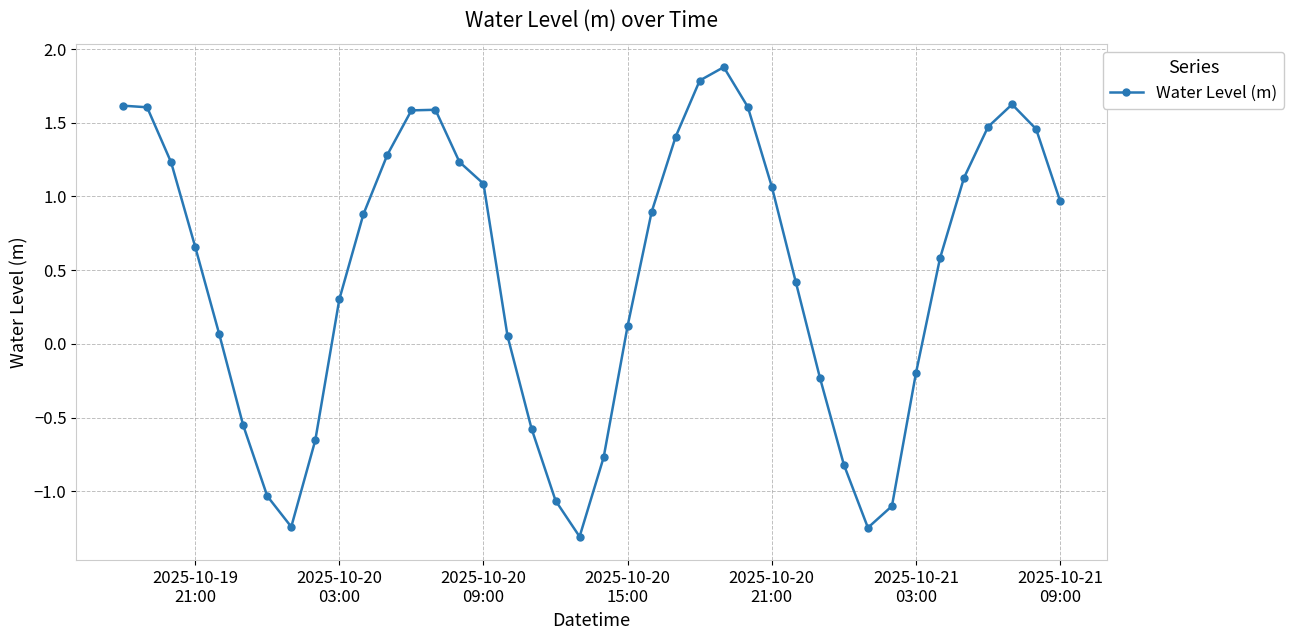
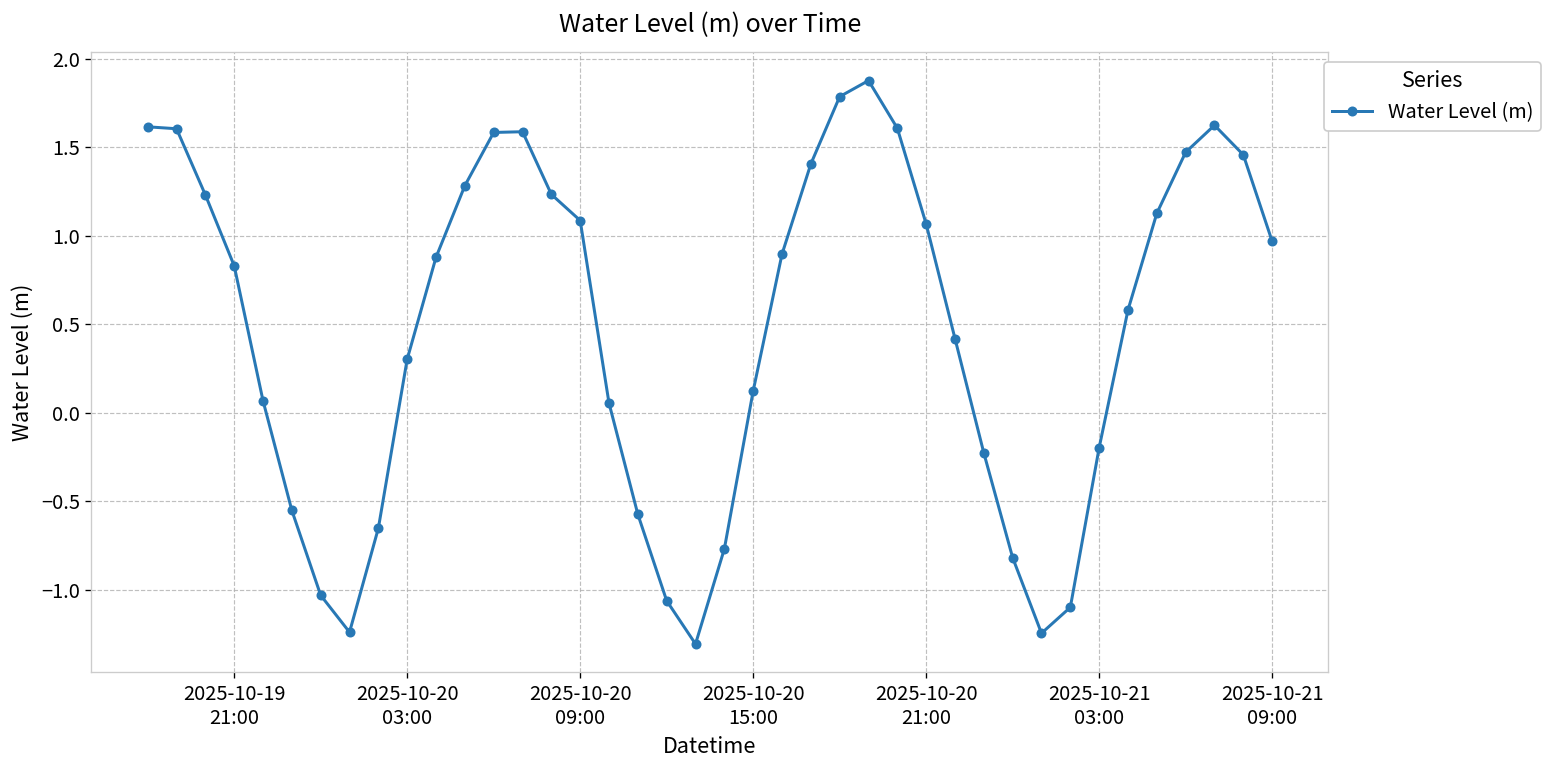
2025-10-19 21:00: 0.66 -> 0.83
